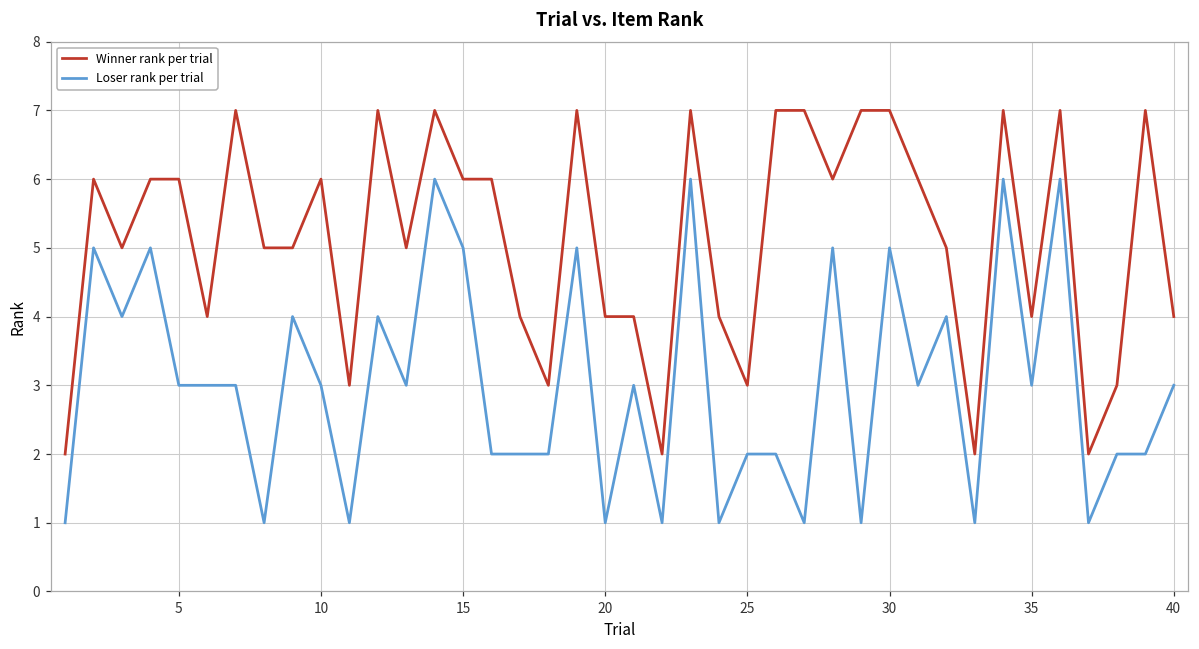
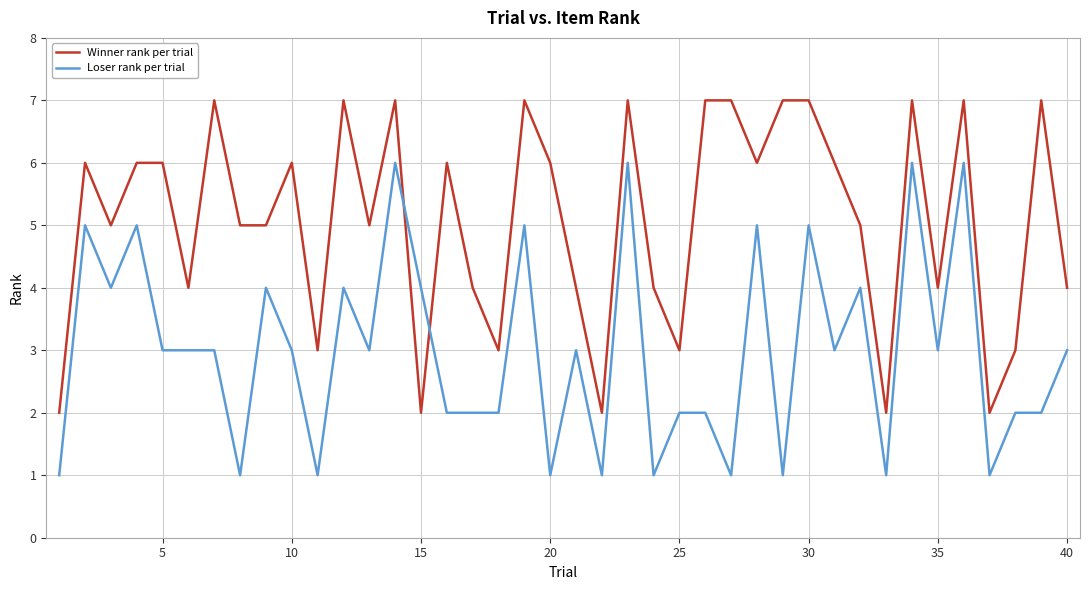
Winner rank per trial, 15: 6 -> 2
Loser rank per trial, 15: 5 -> 4
Winner rank per trial, 20: 4 -> 6
